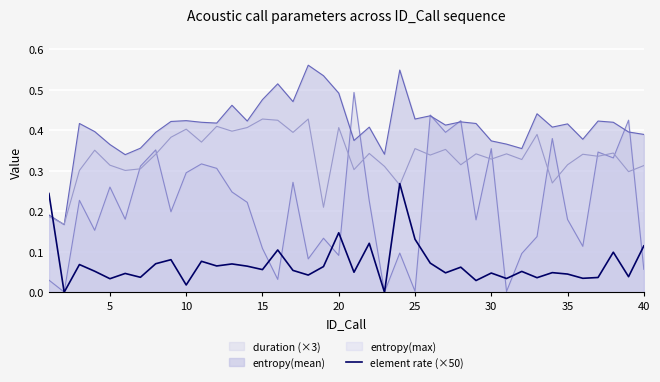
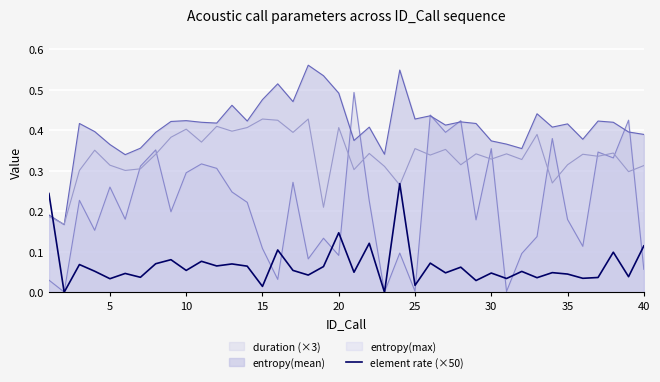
element rate (×50), 10: 0.02 -> 0.05
element rate (×50), 15: 0.06 -> 0.01
element rate (×50), 25: 0.13 -> 0.02
